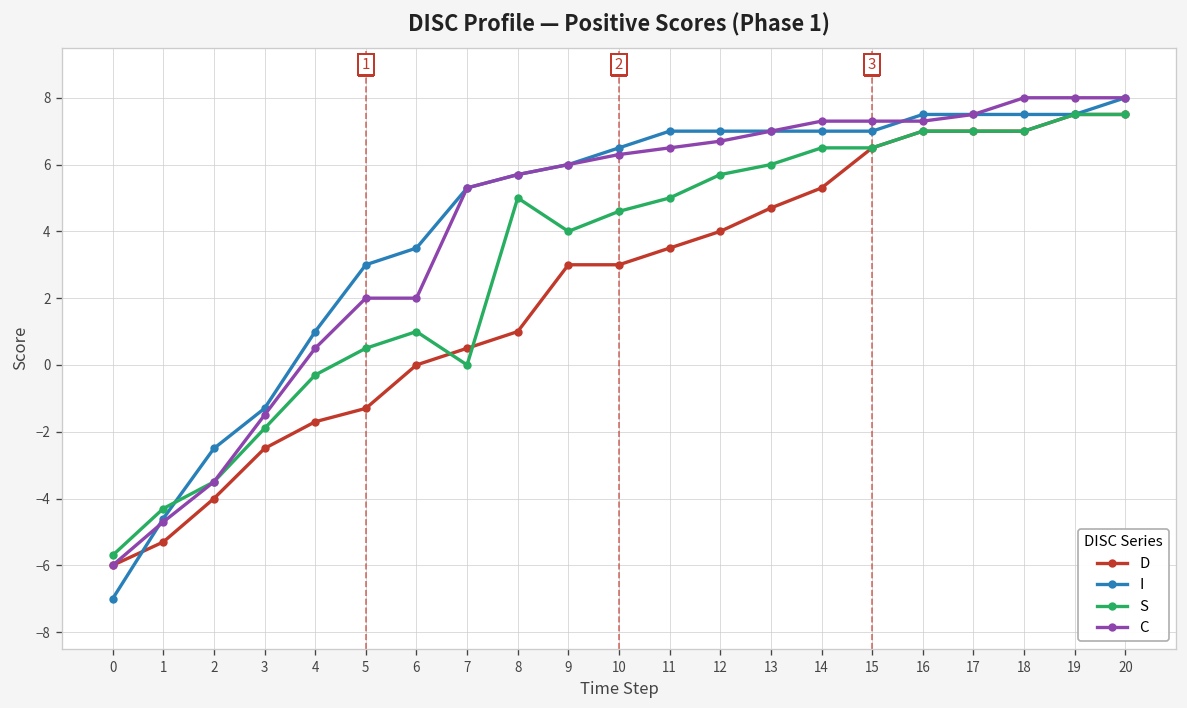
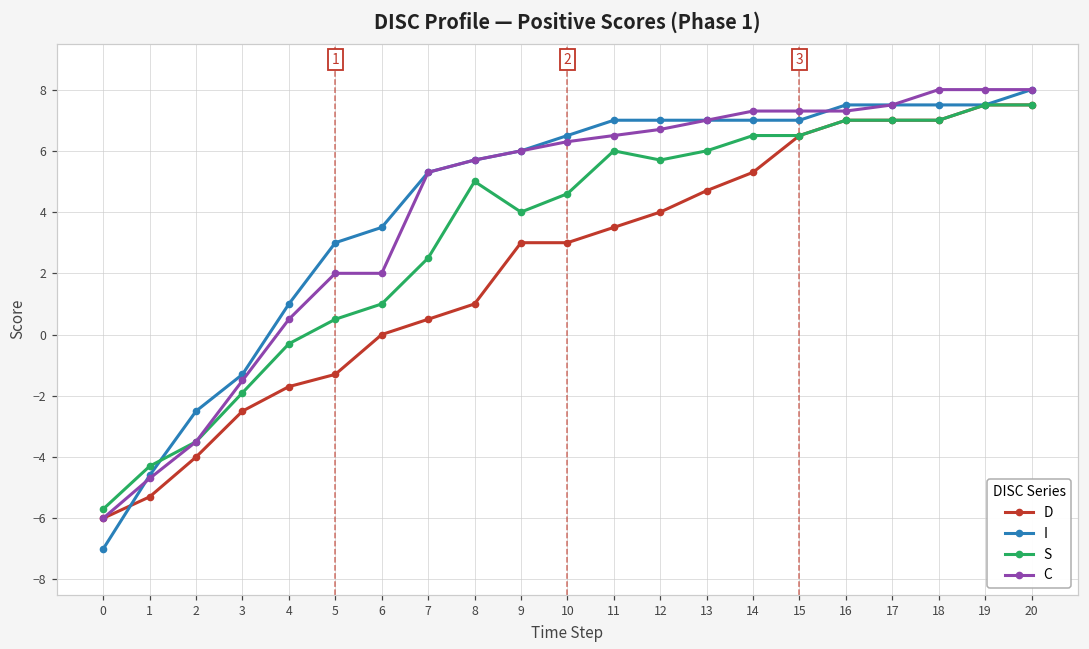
S, 7: 0.0 -> 2.5
S, 11: 5 -> 6
